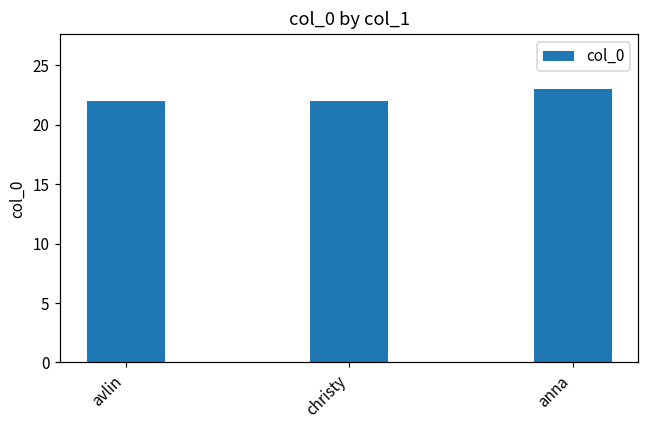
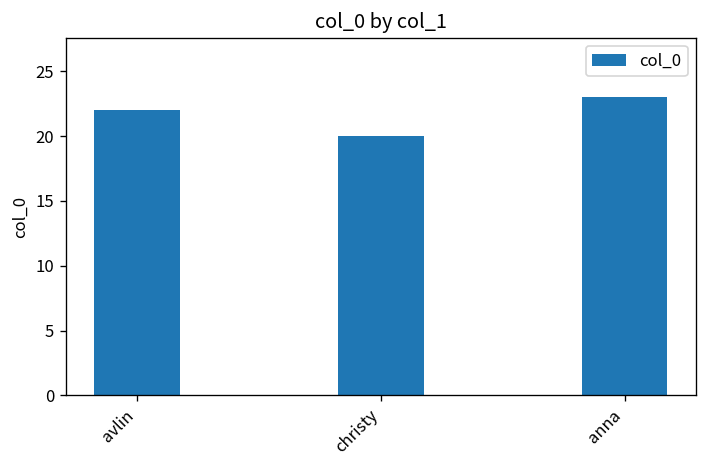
christy: 22 -> 20
